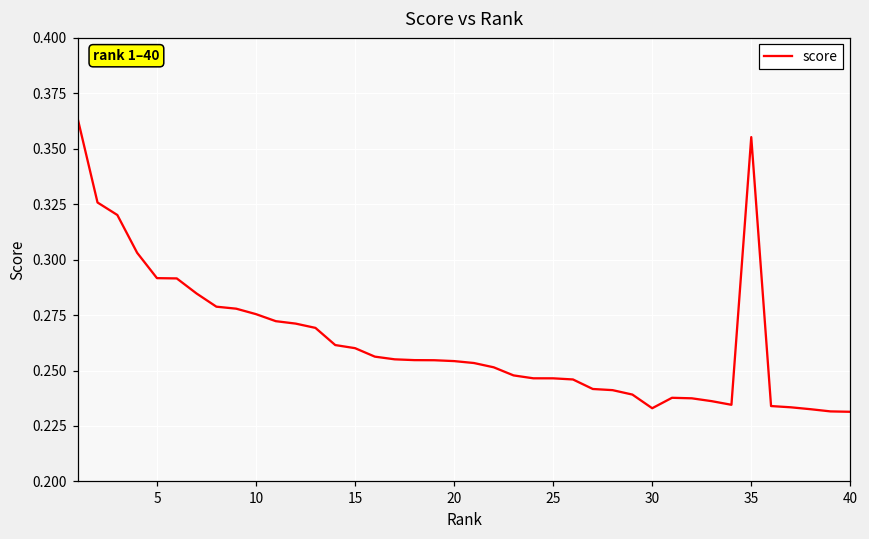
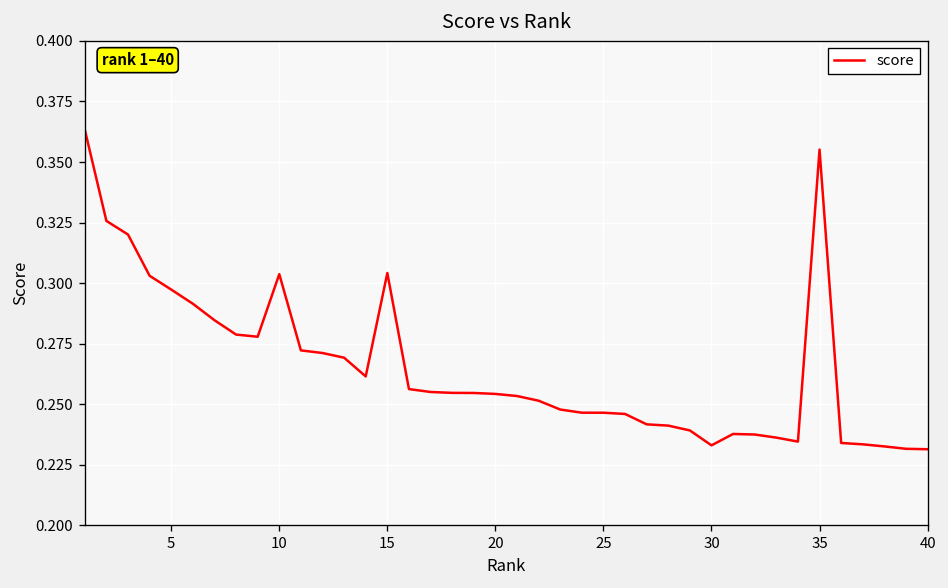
5: 0.292 -> 0.297
10: 0.275 -> 0.304
15: 0.260 -> 0.304
